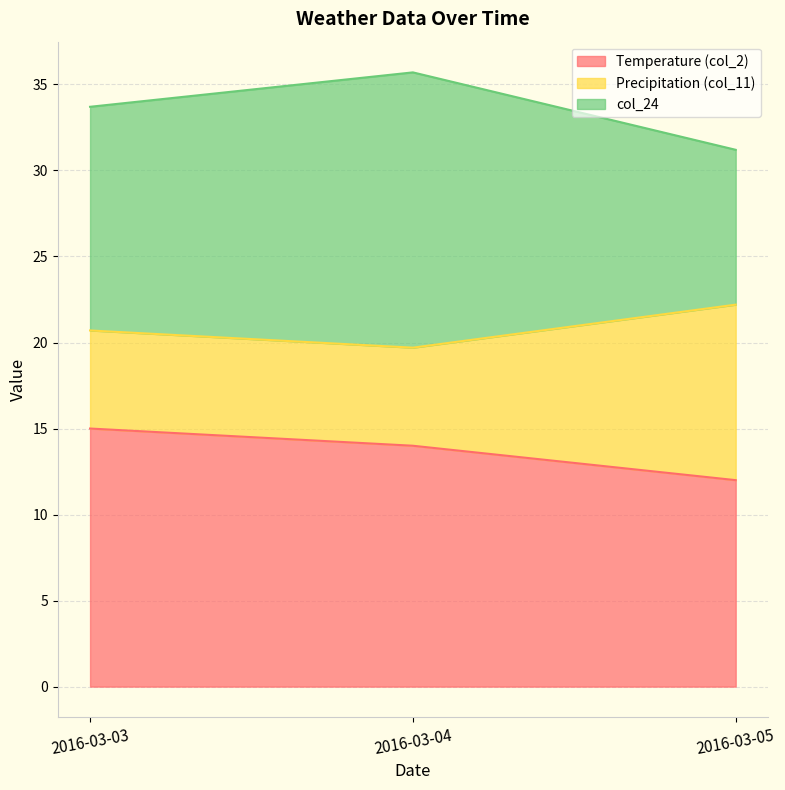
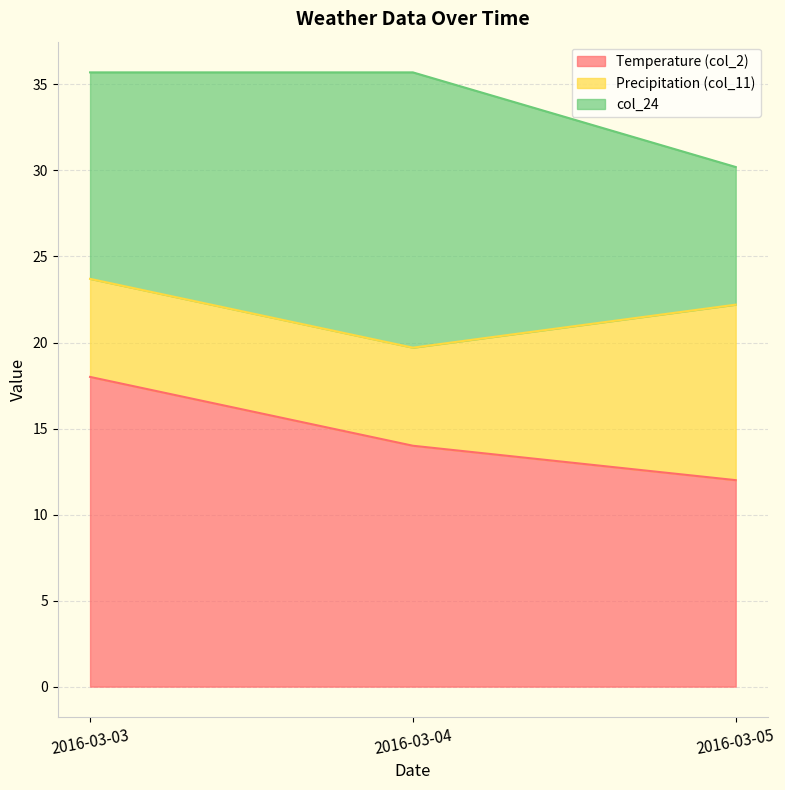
Temperature (col_2), 2016-03-03: 15 -> 18
col_24, 2016-03-03: 13 -> 12
col_24, 2016-03-05: 9 -> 8
